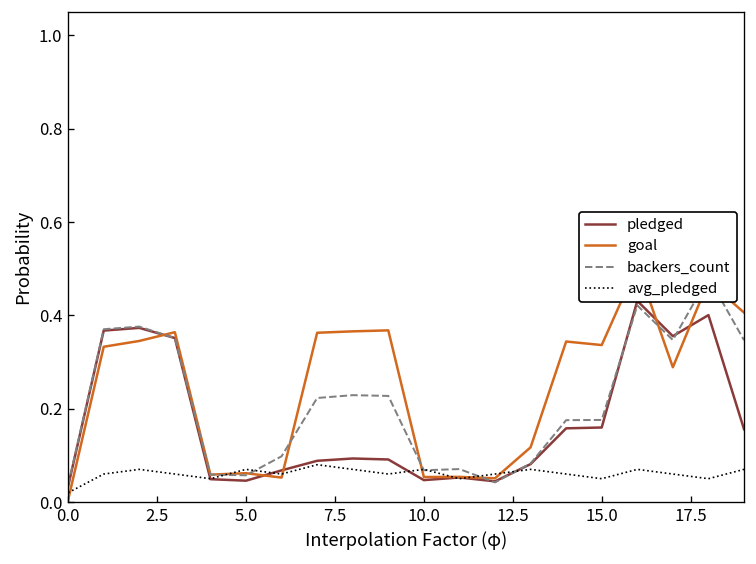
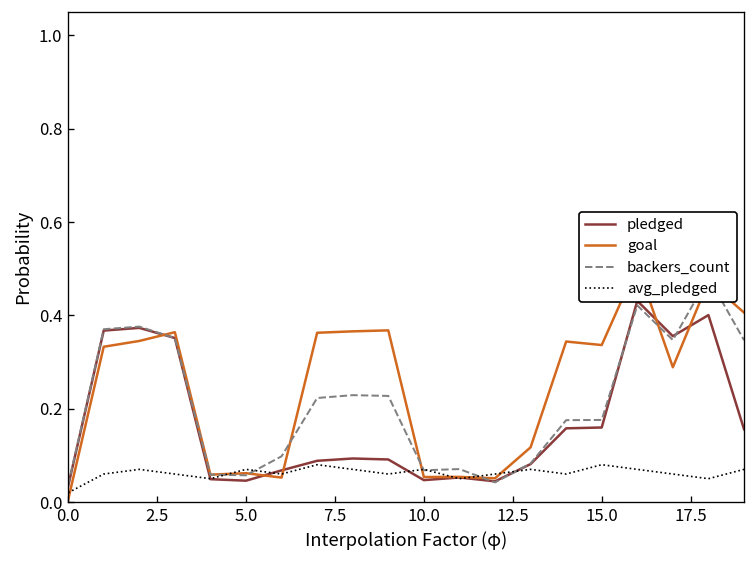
avg_pledged, 15.0: 0.05 -> 0.08
